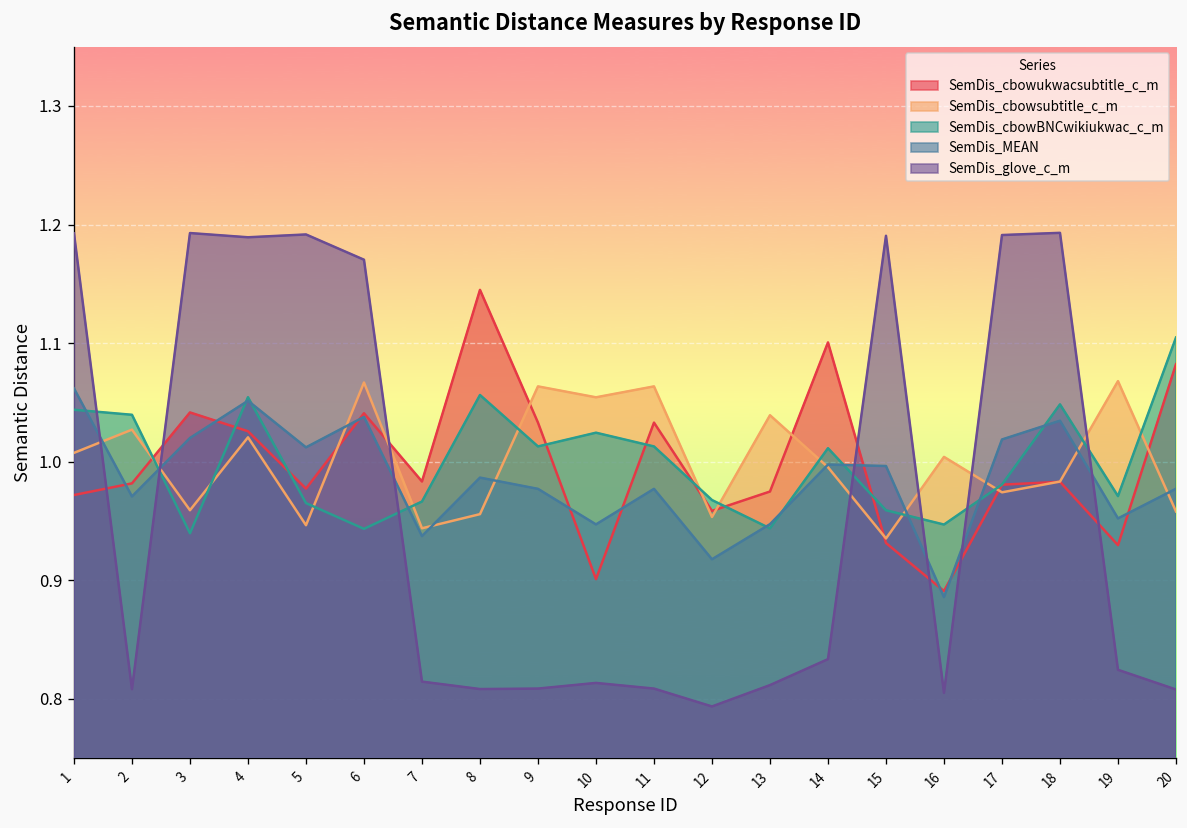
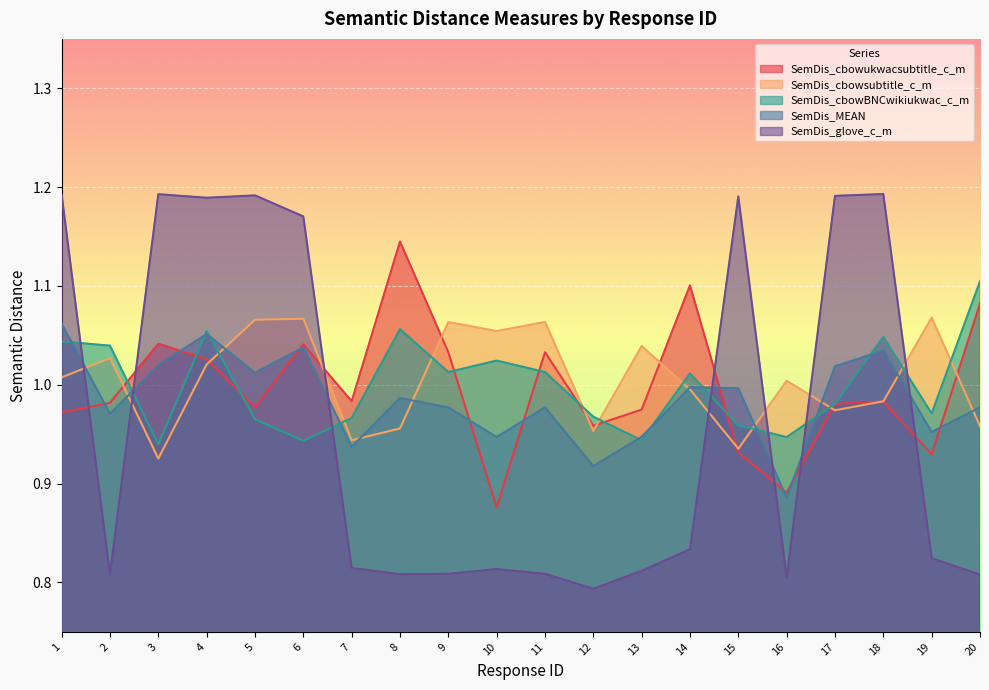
SemDis_cbowsubtitle_c_m, 3: 0.96 -> 0.93
SemDis_cbowsubtitle_c_m, 5: 0.95 -> 1.07
SemDis_cbowukwacsubtitle_c_m, 10: 0.90 -> 0.88
